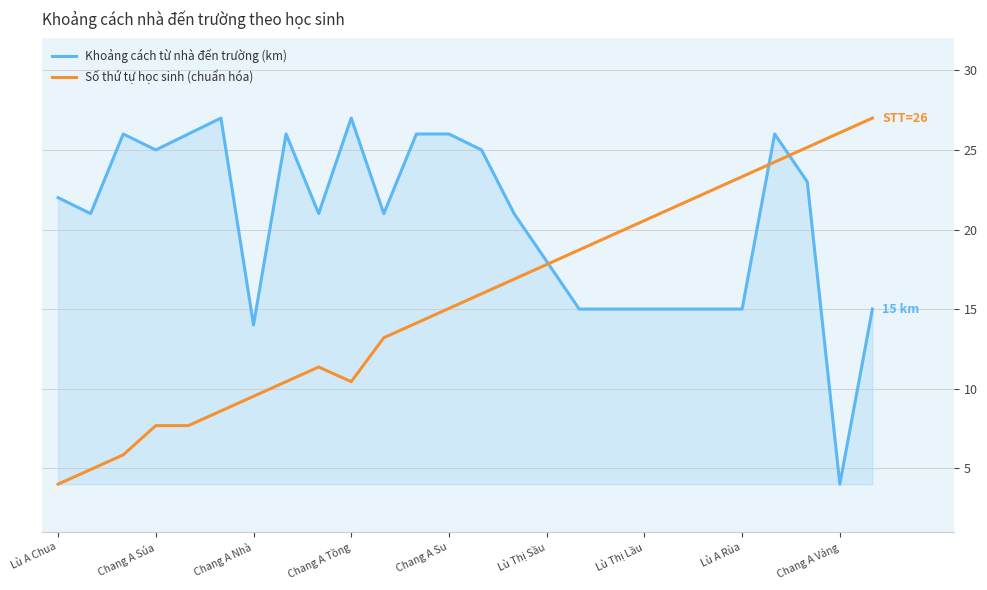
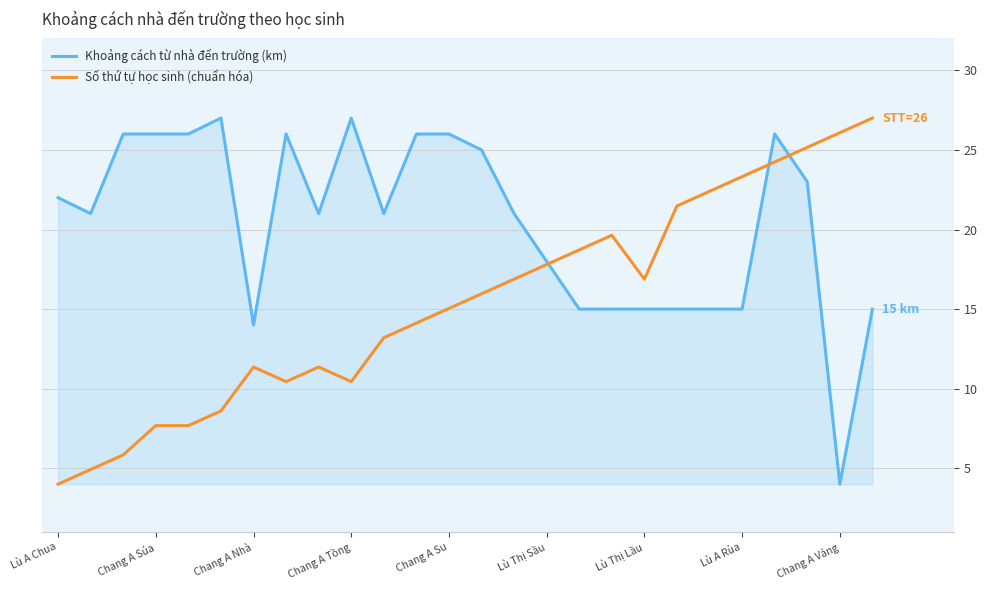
Khoảng cách từ nhà đến trường (km), Chang A Súa: 25 -> 26
Số thứ tự học sinh (chuẩn hóa), Chang A Nhà: 9.5 -> 11.4
Số thứ tự học sinh (chuẩn hóa), Lù Thị Lầu: 20.6 -> 16.9
